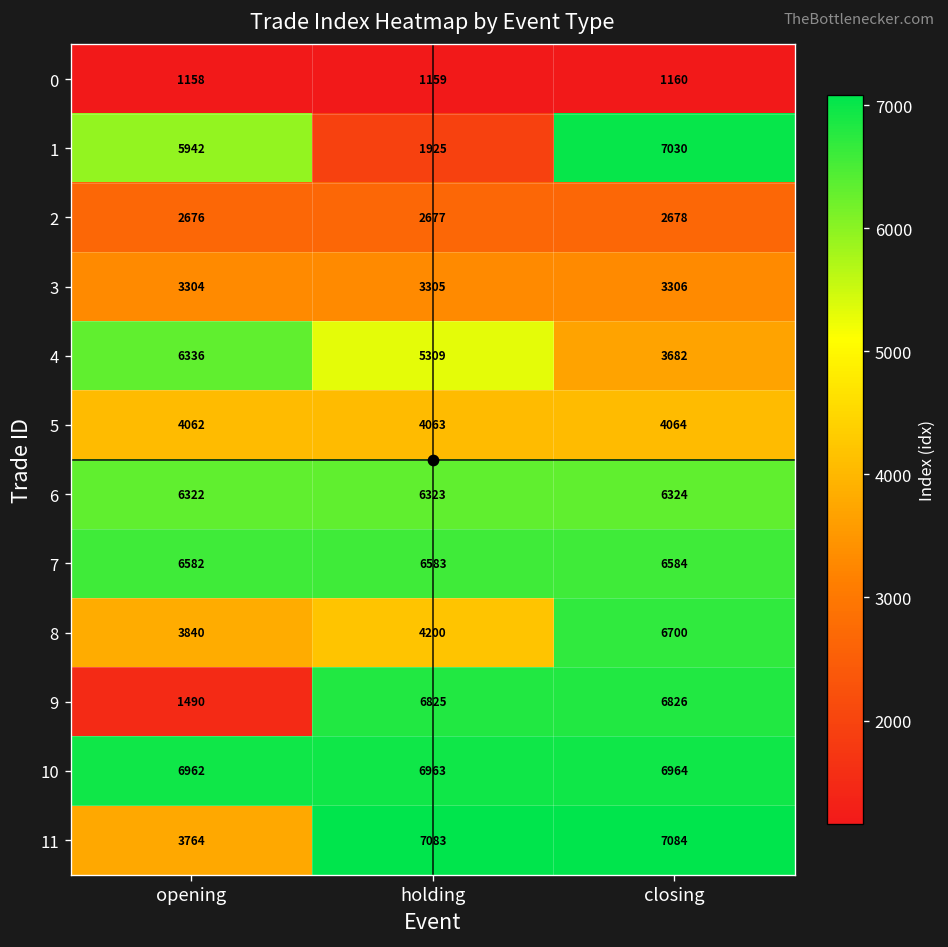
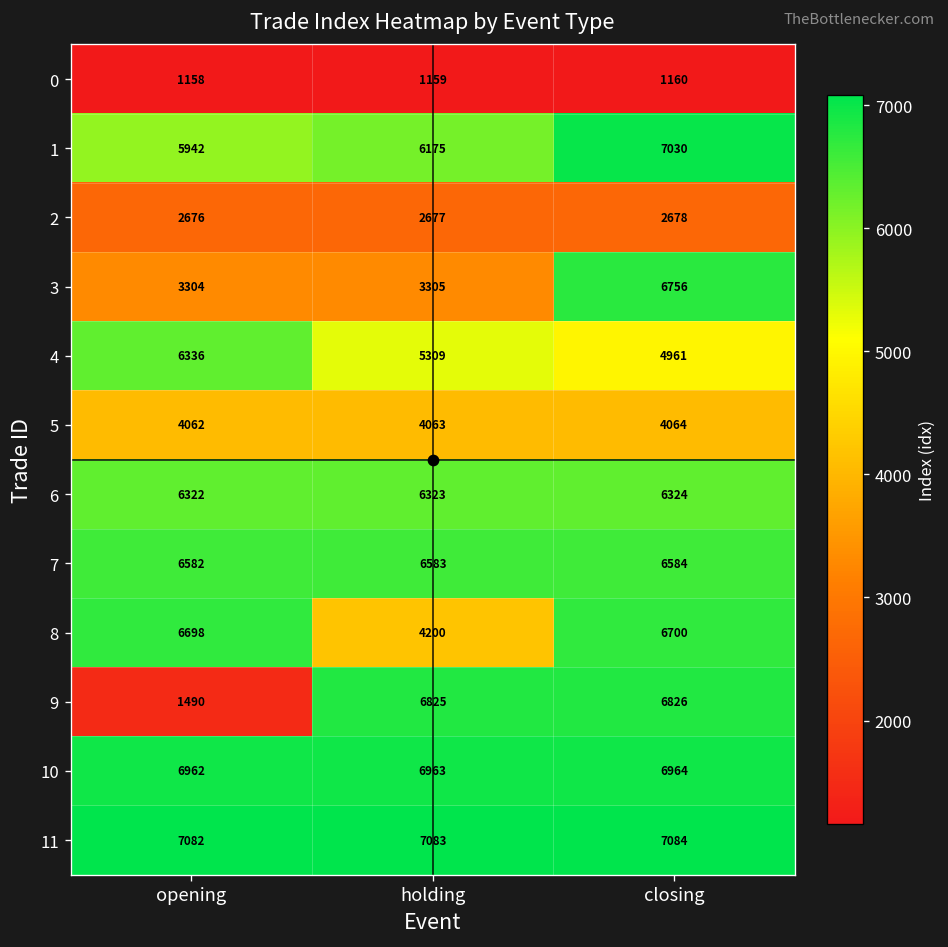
1, holding: 1925 -> 6175
3, closing: 3306 -> 6756
4, closing: 3682 -> 4961
8, opening: 3840 -> 6698
11, opening: 3764 -> 7082
